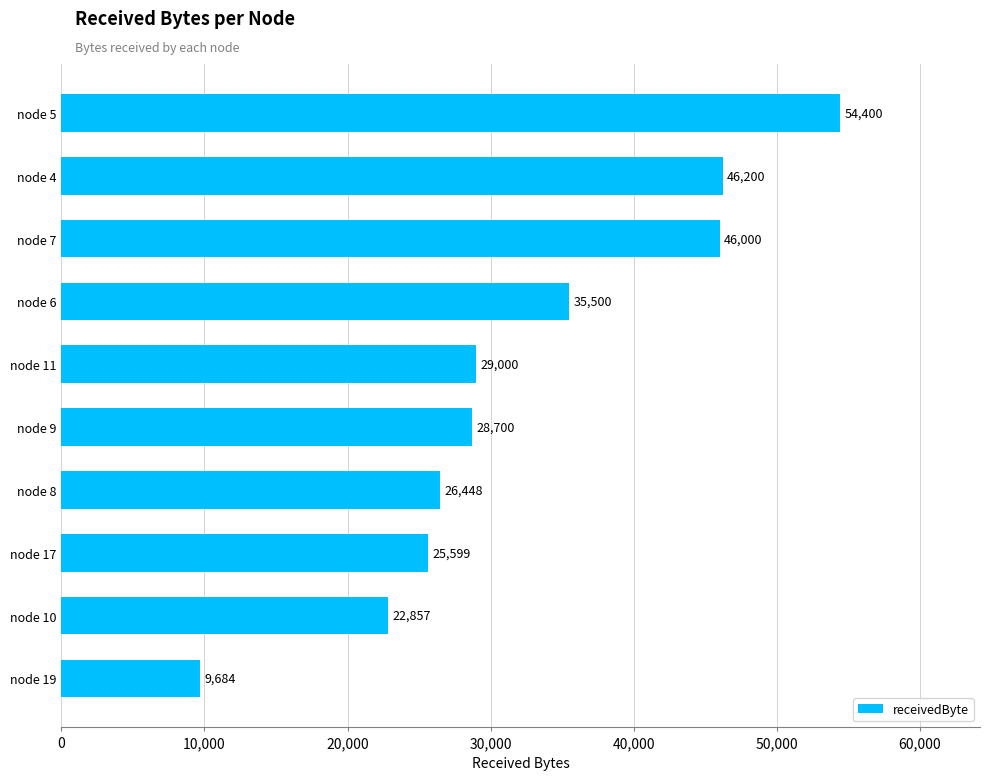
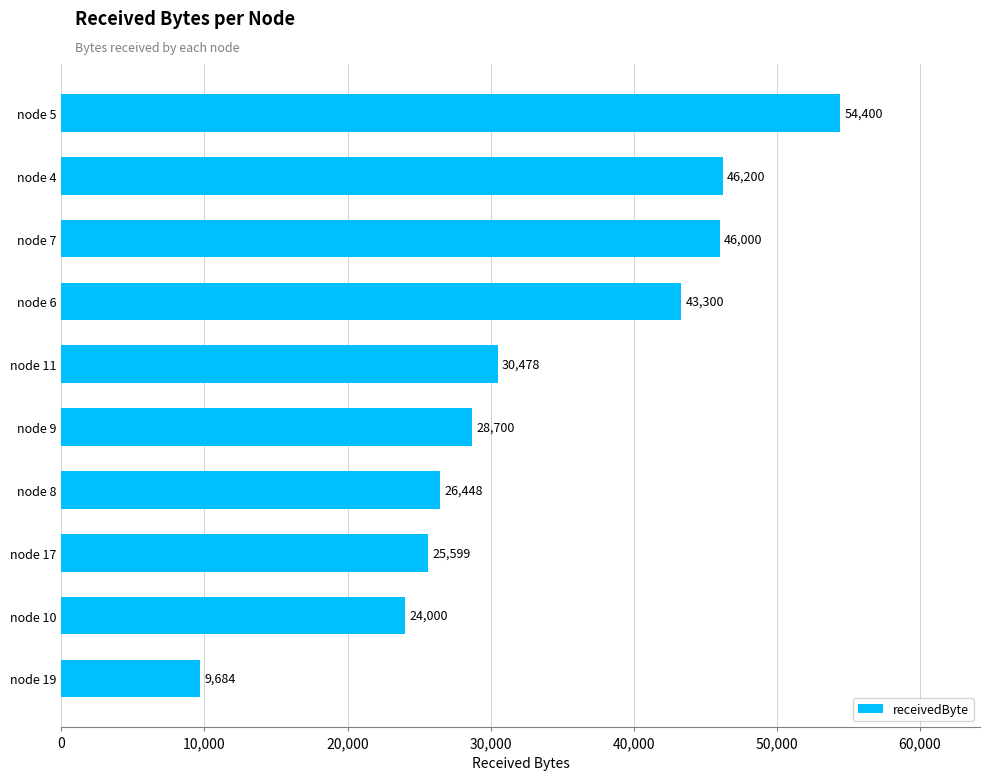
node 6: 35,500 -> 43,300
node 11: 29,000 -> 30,478
node 10: 22,857 -> 24,000
